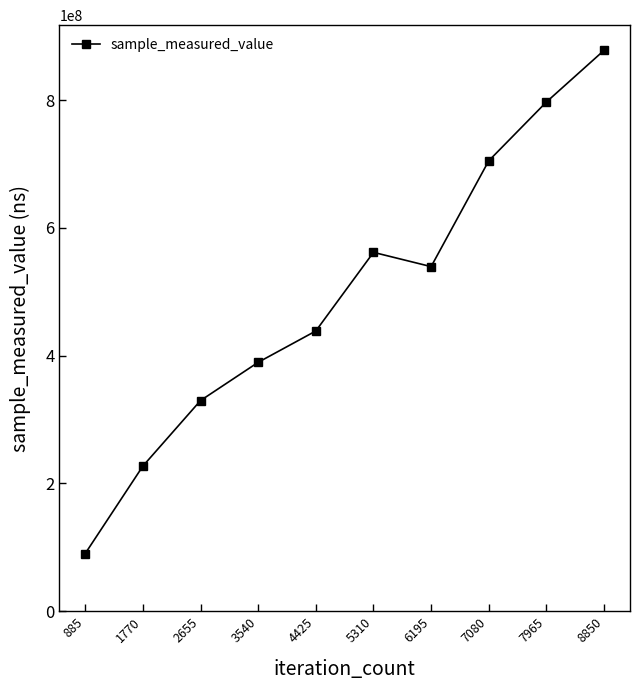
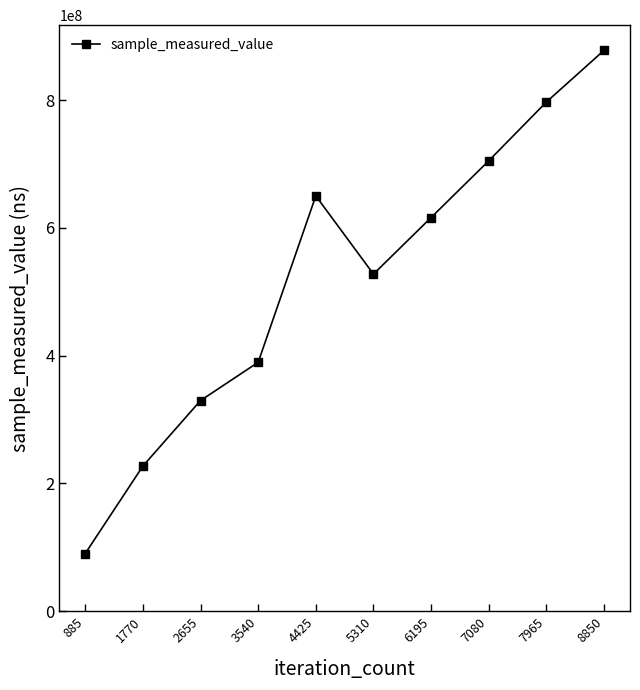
4425: 440000000 -> 650000000
5310: 560000000 -> 530000000
6195: 540000000 -> 620000000
